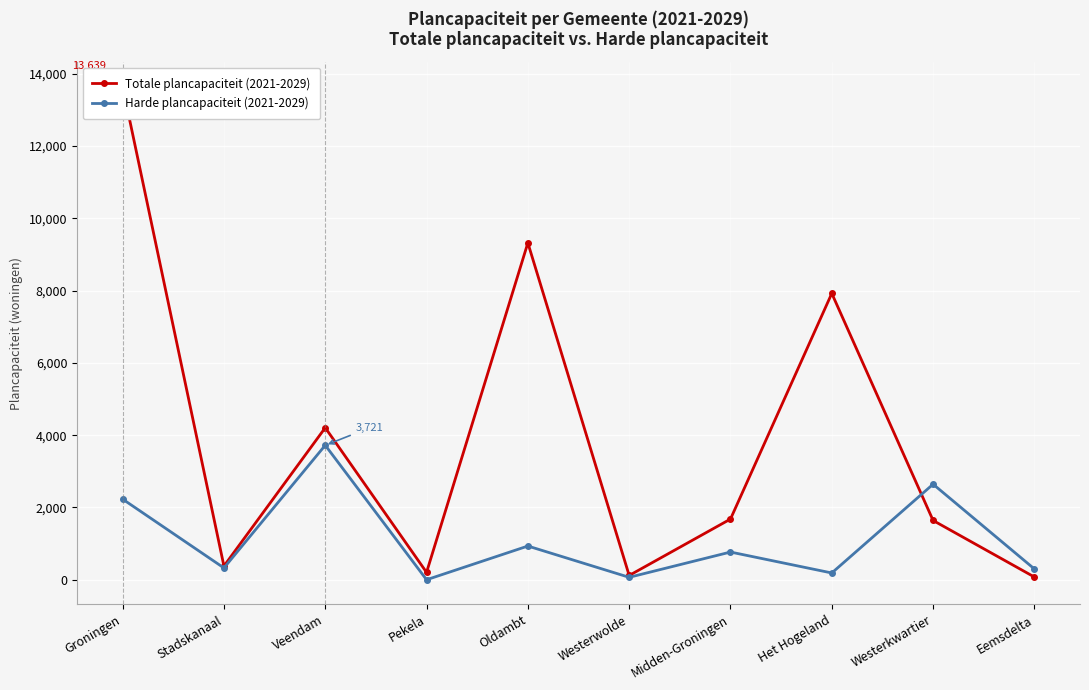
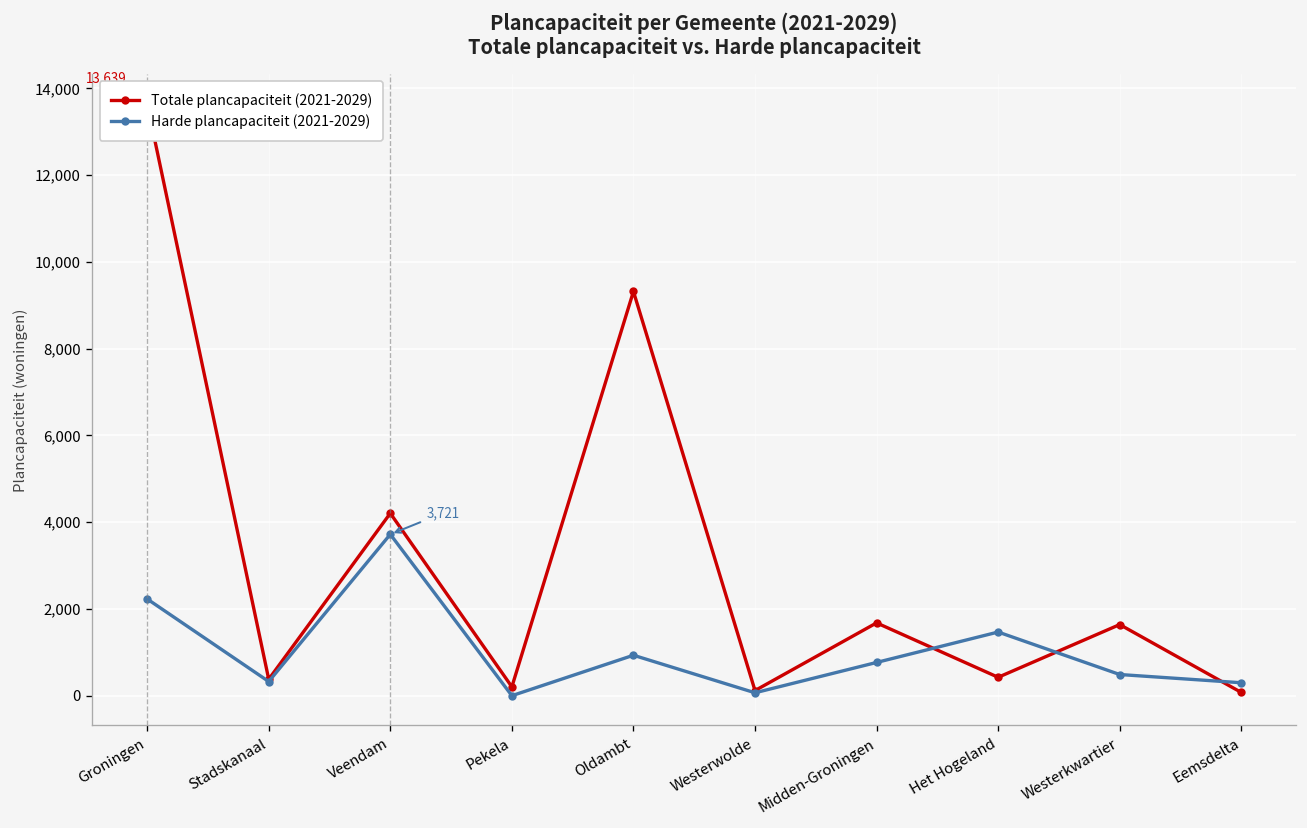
Totale plancapaciteit (2021-2029), Het Hogeland: 7,900 -> 400
Harde plancapaciteit (2021-2029), Het Hogeland: 200 -> 1,500
Harde plancapaciteit (2021-2029), Westerkwartier: 2,600 -> 500
